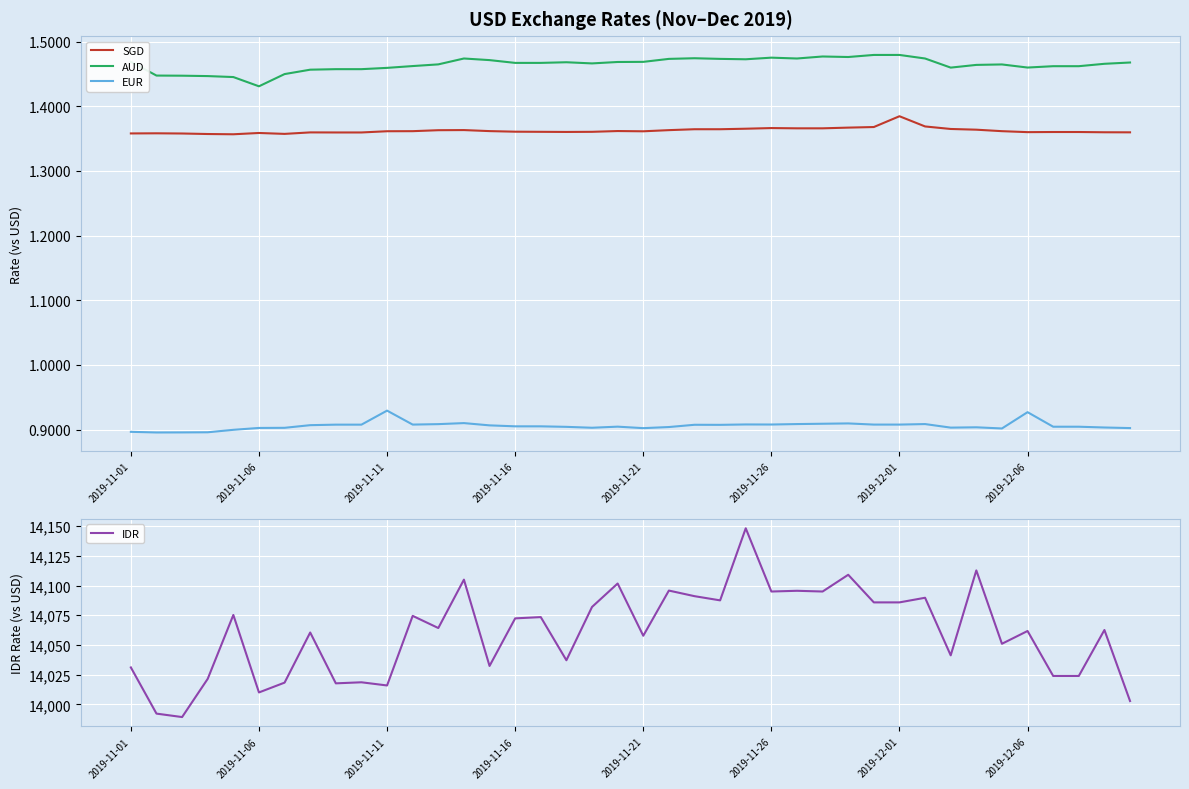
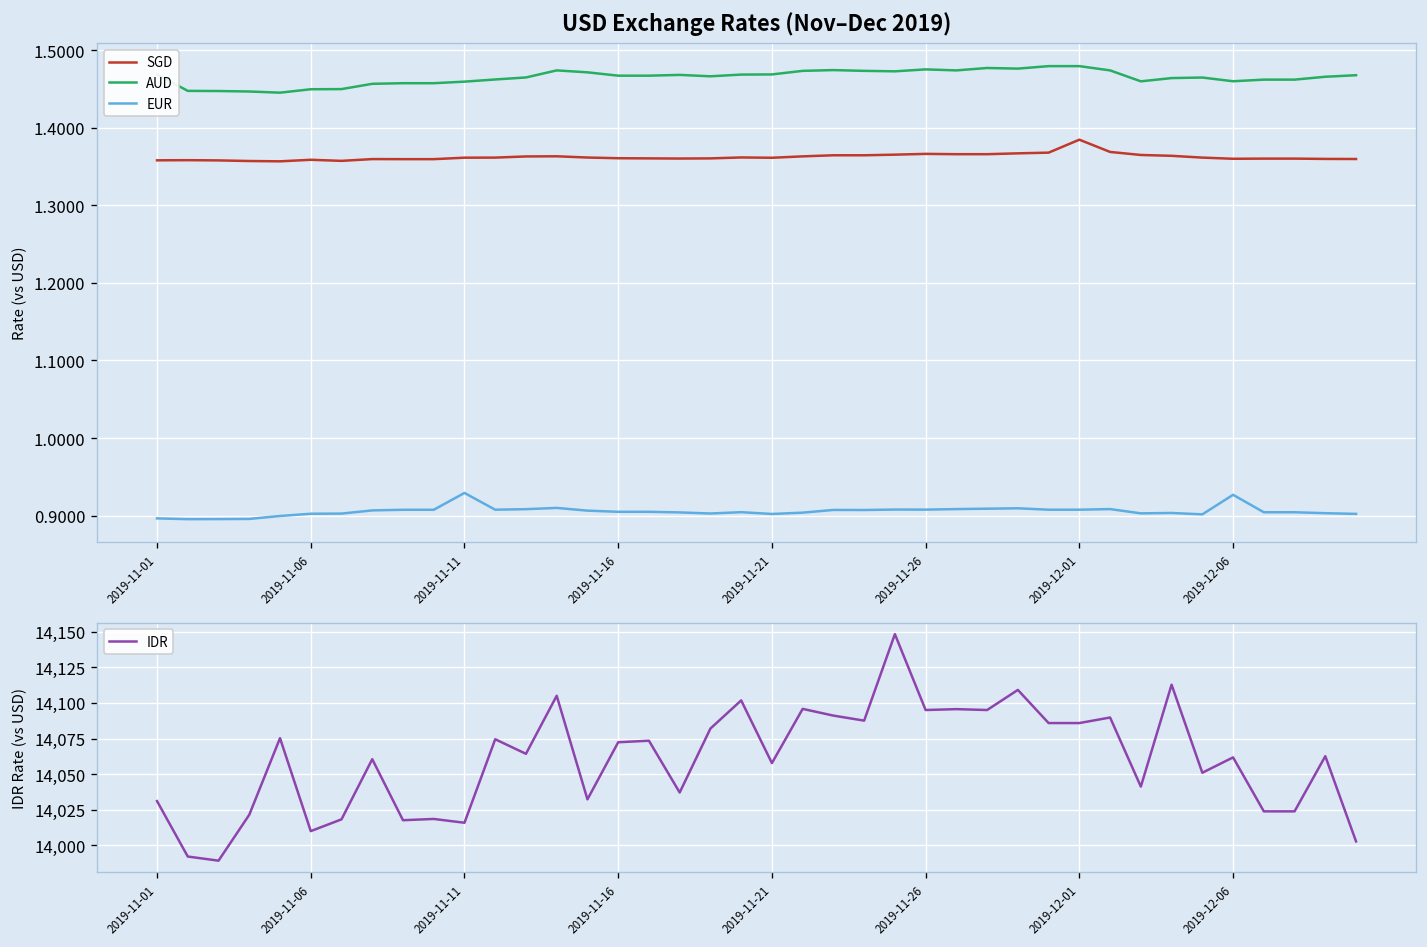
USD Exchange Rates (Nov–Dec 2019), AUD, 2019-11-06: 1.43 -> 1.45
